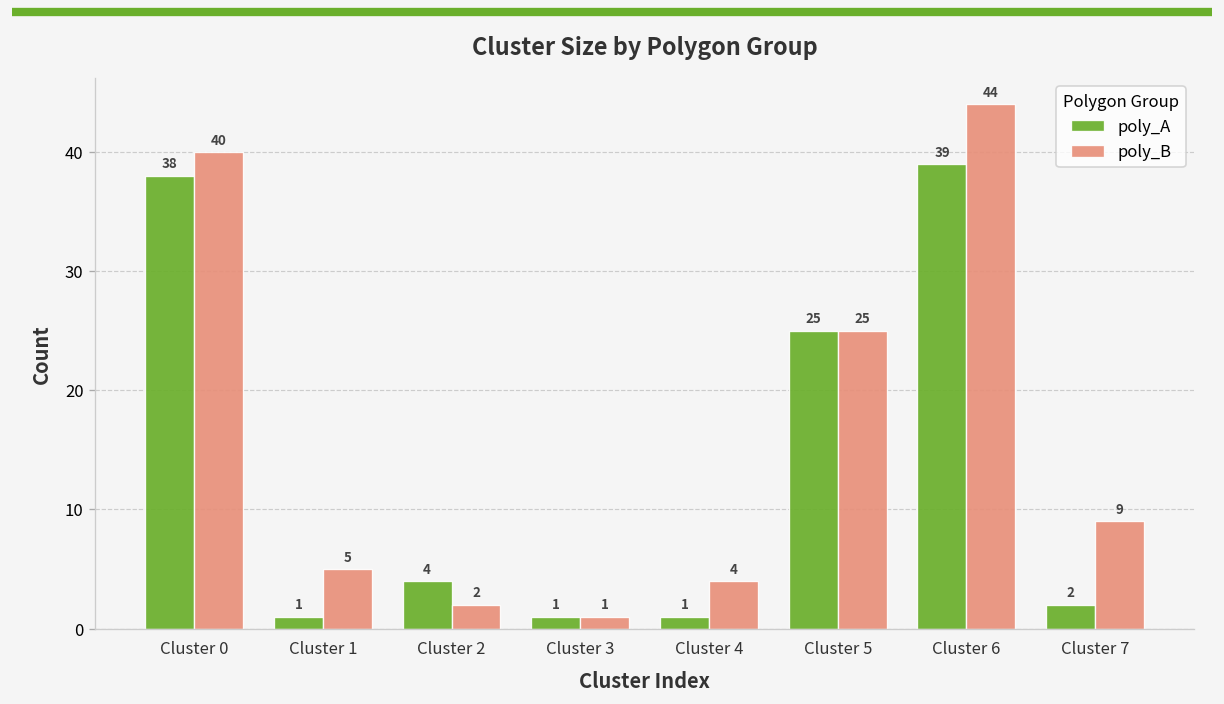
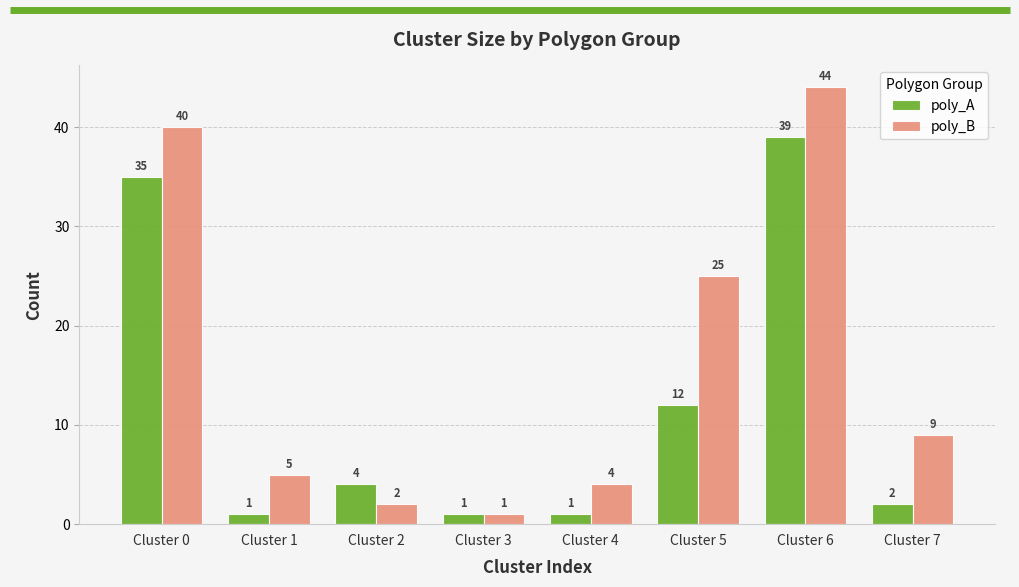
poly_A, Cluster 0: 38 -> 35
poly_A, Cluster 5: 25 -> 12
